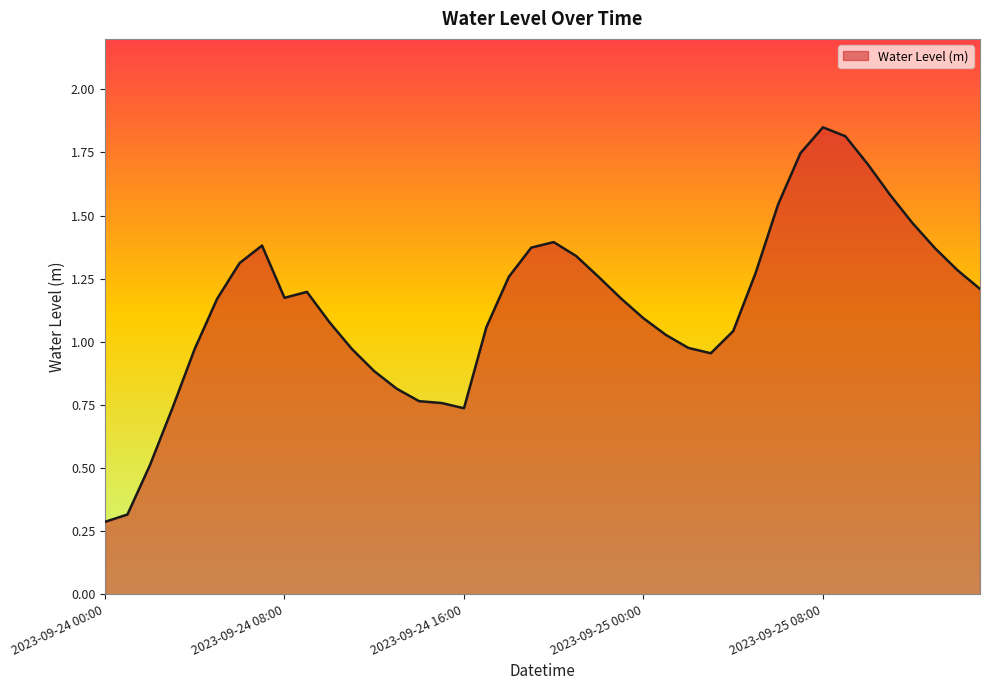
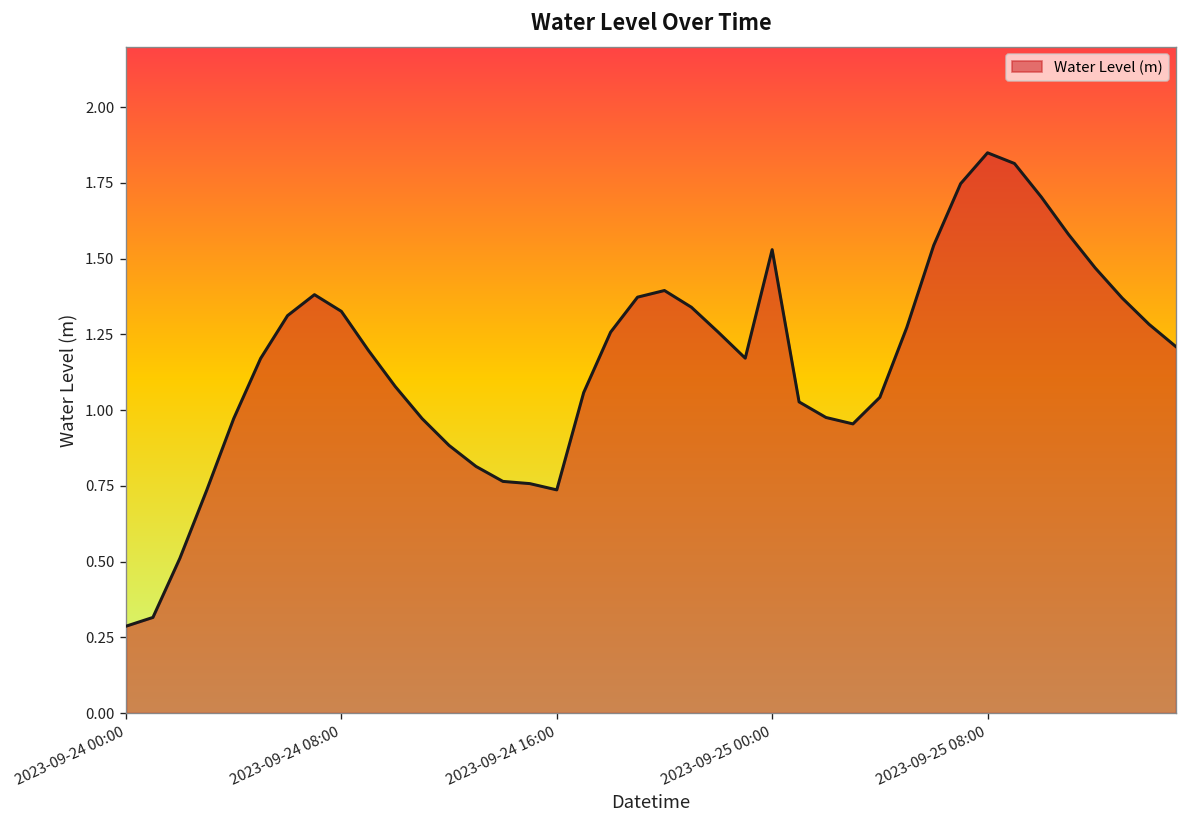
2023-09-24 08:00: 1.17 -> 1.33
2023-09-25 00:00: 1.09 -> 1.53
